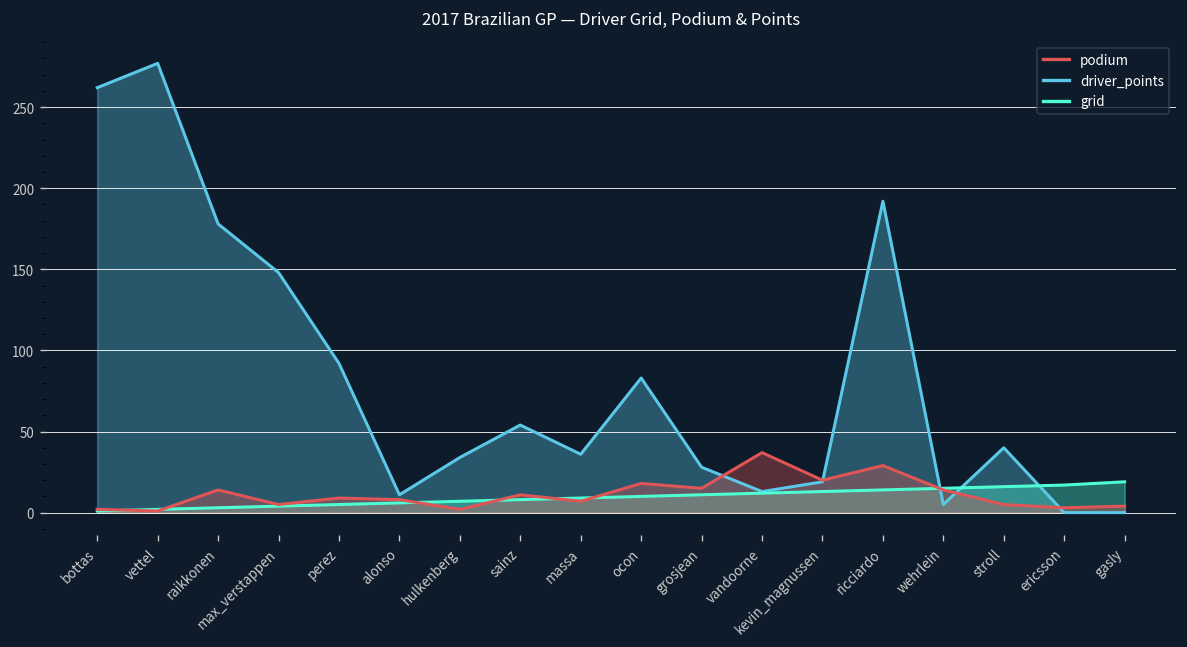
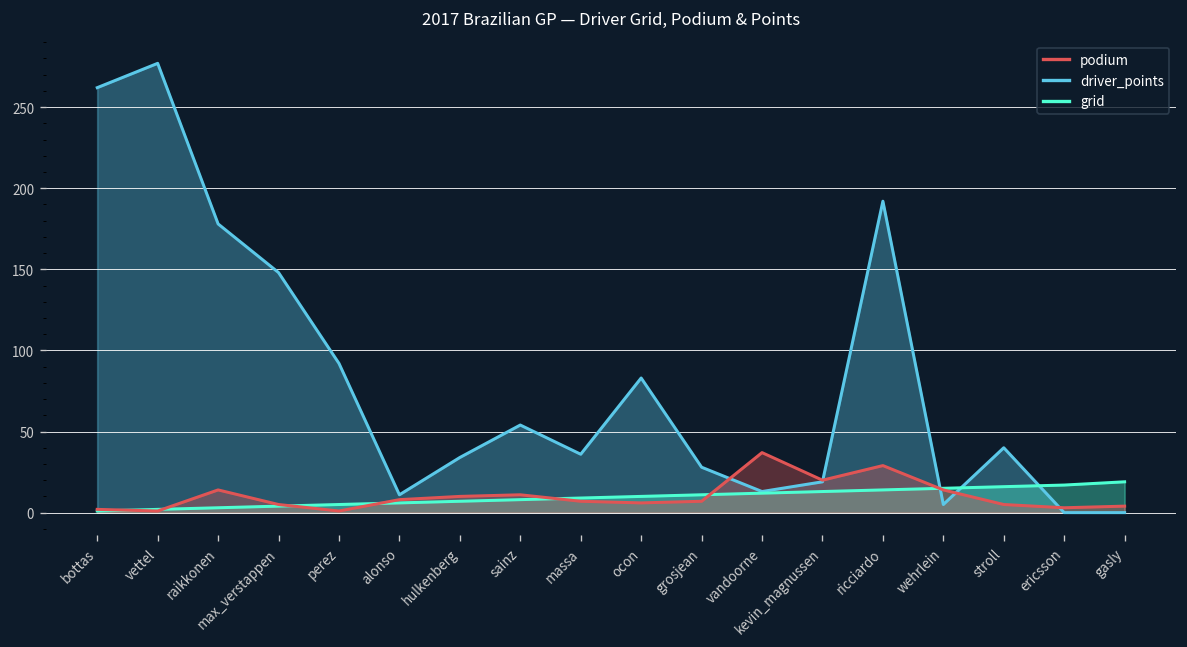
podium, perez: 9 -> 1
podium, hulkenberg: 2 -> 10
podium, ocon: 18 -> 6
podium, grosjean: 15 -> 7
